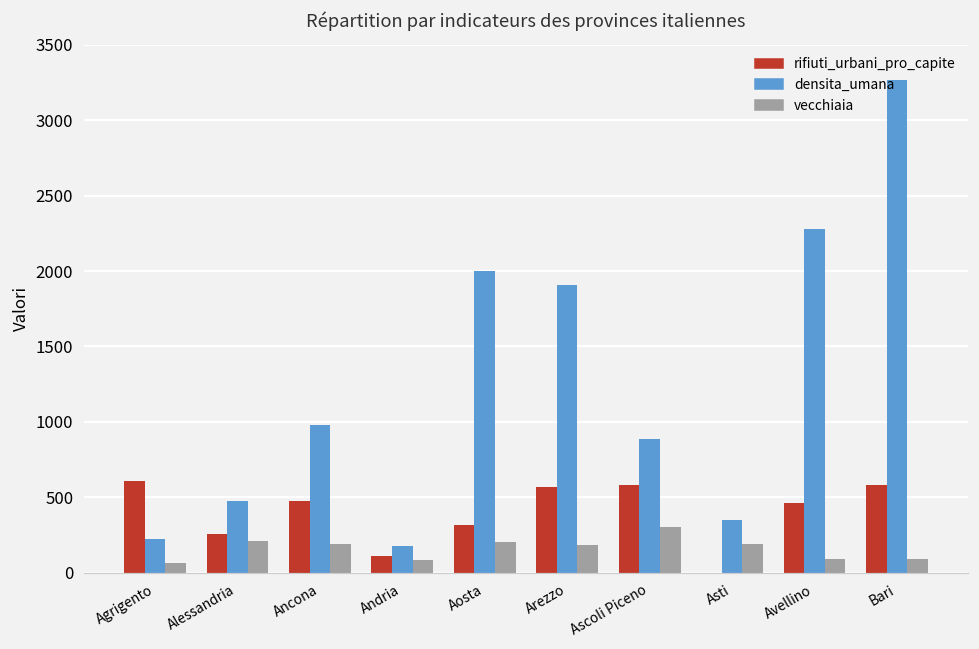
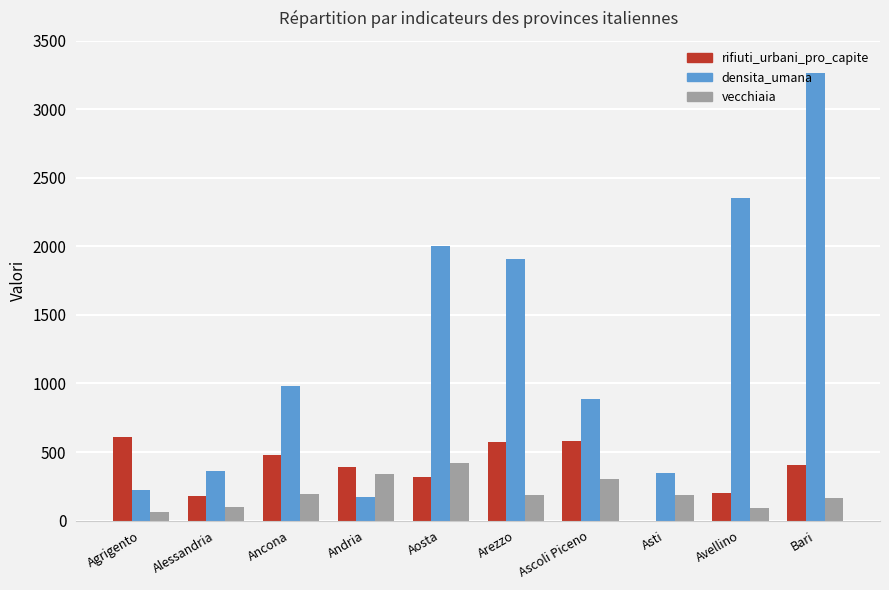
rifiuti_urbani_pro_capite, Alessandria: 260 -> 180
densita_umana, Alessandria: 480 -> 360
vecchiaia, Alessandria: 210 -> 100
rifiuti_urbani_pro_capite, Andria: 110 -> 390
vecchiaia, Andria: 80 -> 340
vecchiaia, Aosta: 200 -> 420
rifiuti_urbani_pro_capite, Avellino: 460 -> 200
densita_umana, Avellino: 2280 -> 2350
rifiuti_urbani_pro_capite, Bari: 580 -> 400
vecchiaia, Bari: 90 -> 160
